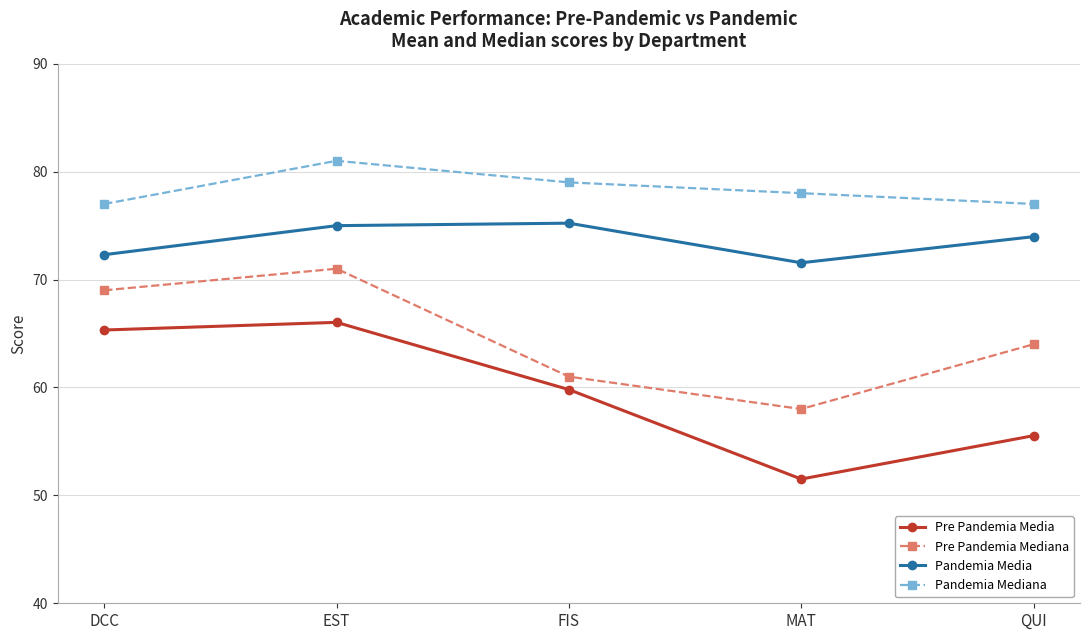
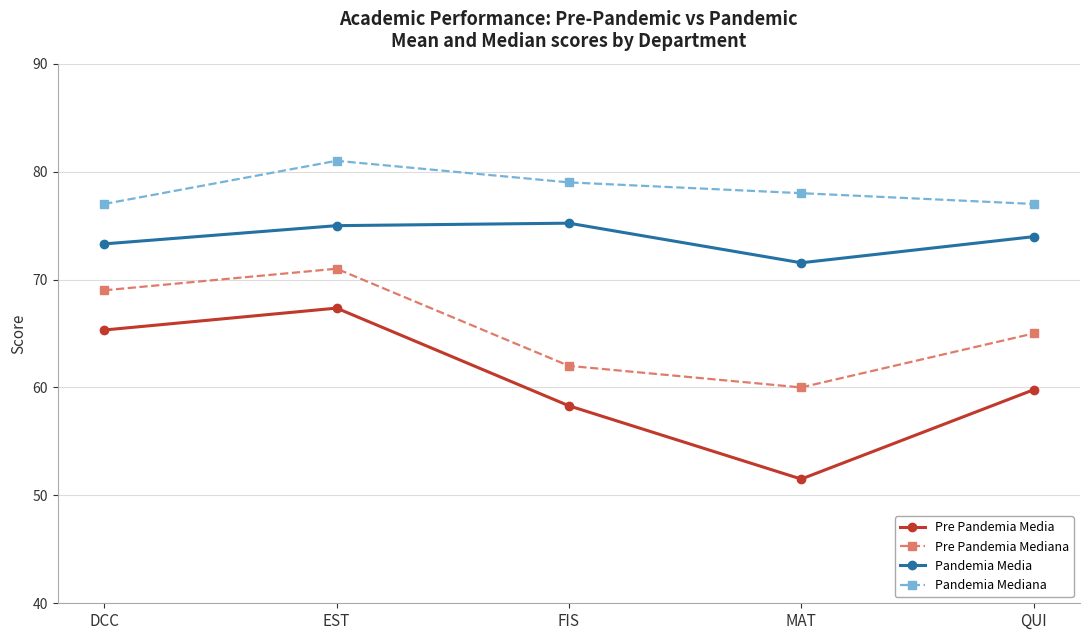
Pandemia Media, DCC: 72.3 -> 73.3
Pre Pandemia Media, EST: 66.0 -> 67.4
Pre Pandemia Media, FIS: 59.8 -> 58.3
Pre Pandemia Mediana, FIS: 61 -> 62
Pre Pandemia Mediana, MAT: 58 -> 60
Pre Pandemia Media, QUI: 55.5 -> 59.8
Pre Pandemia Mediana, QUI: 64 -> 65
